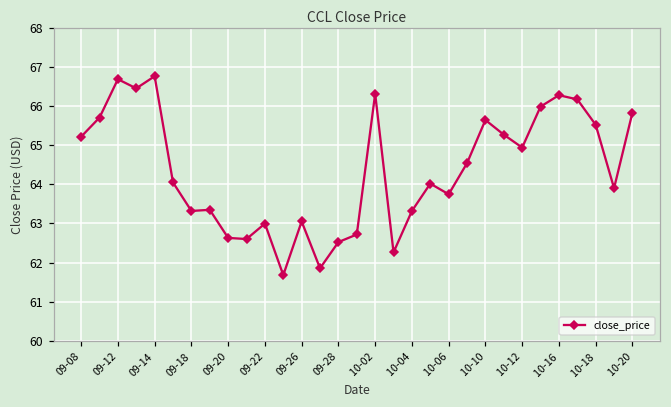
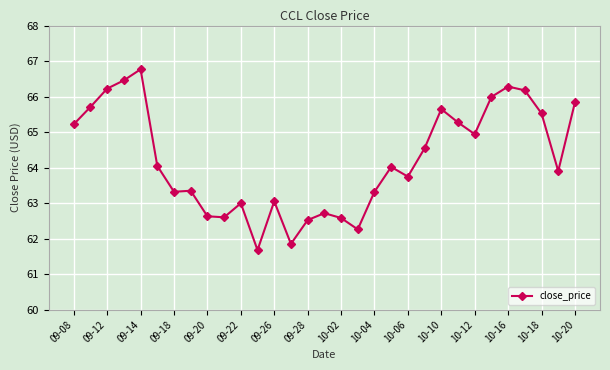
09-12: 66.7 -> 66.2
10-02: 66.3 -> 62.6
